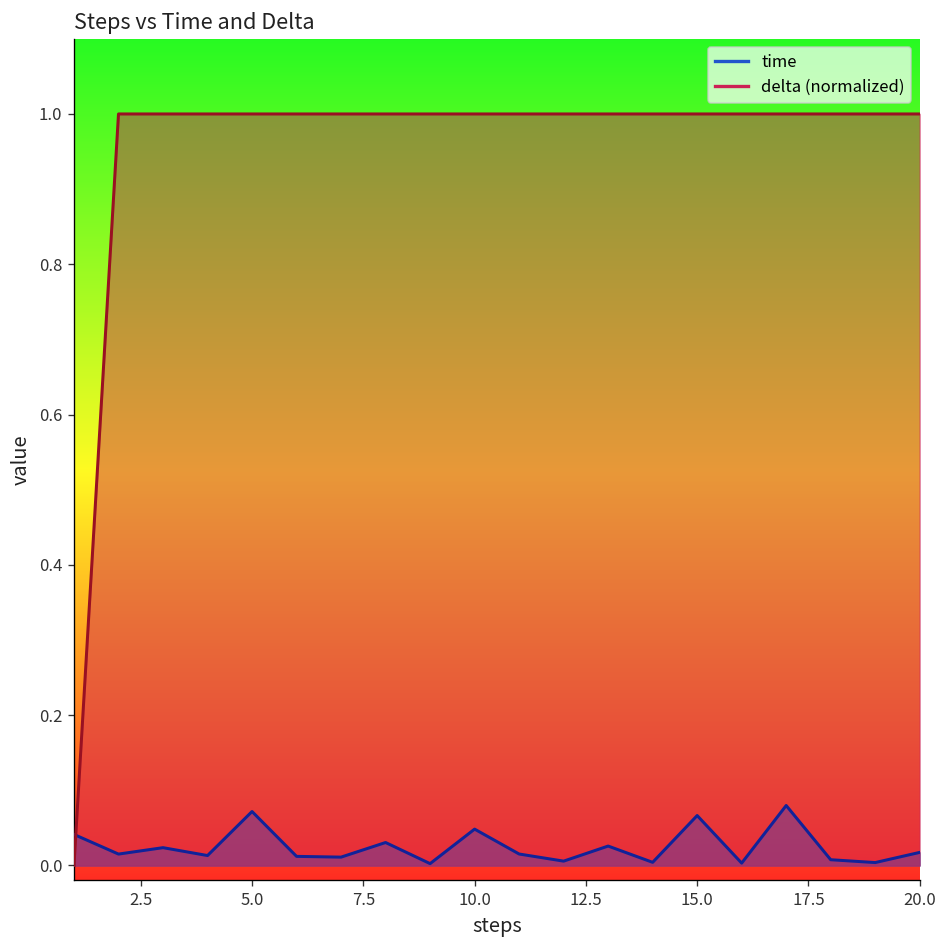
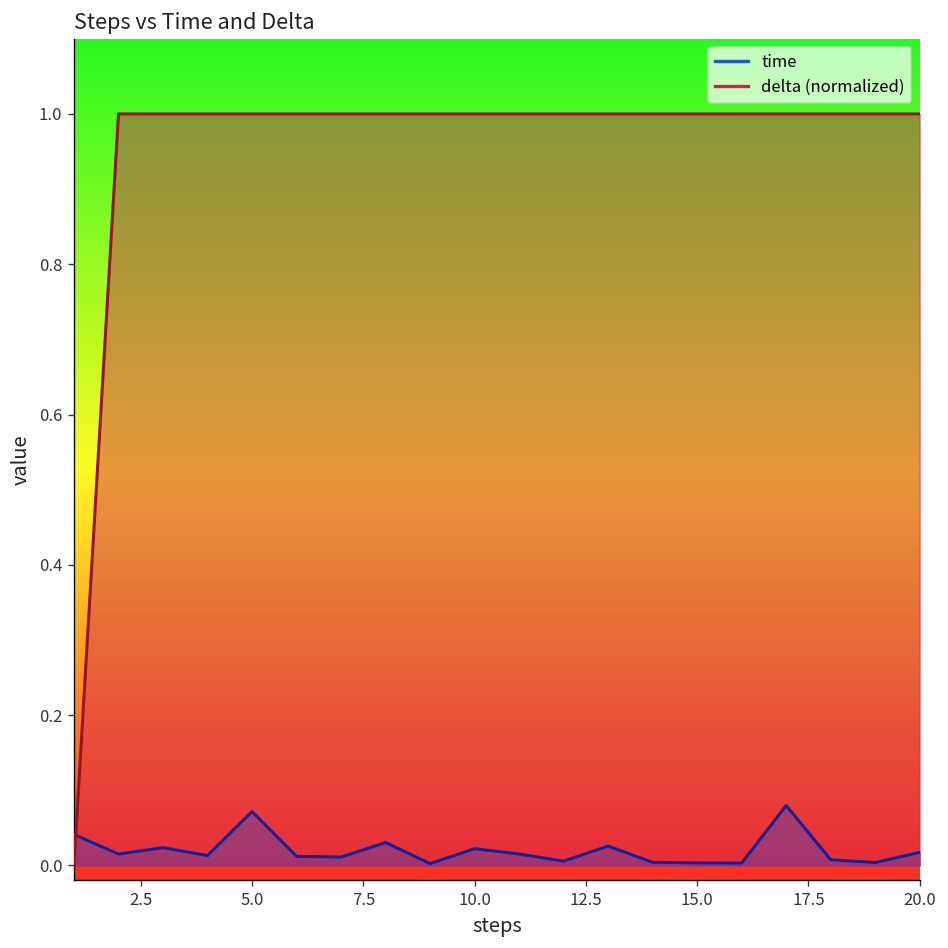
time, 10.0: 0.05 -> 0.02
time, 15.0: 0.07 -> 0.00
